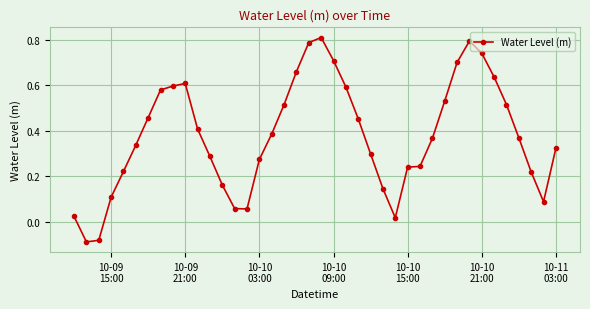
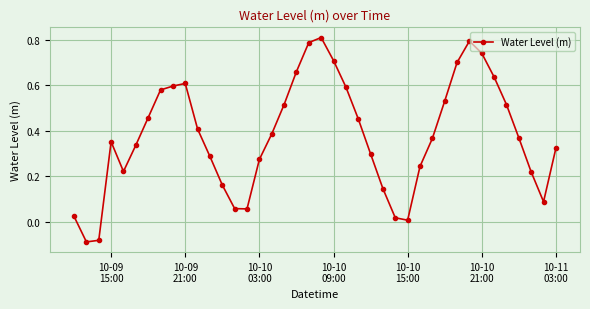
10-09 15:00: 0.11 -> 0.35
10-10 15:00: 0.24 -> 0.01
